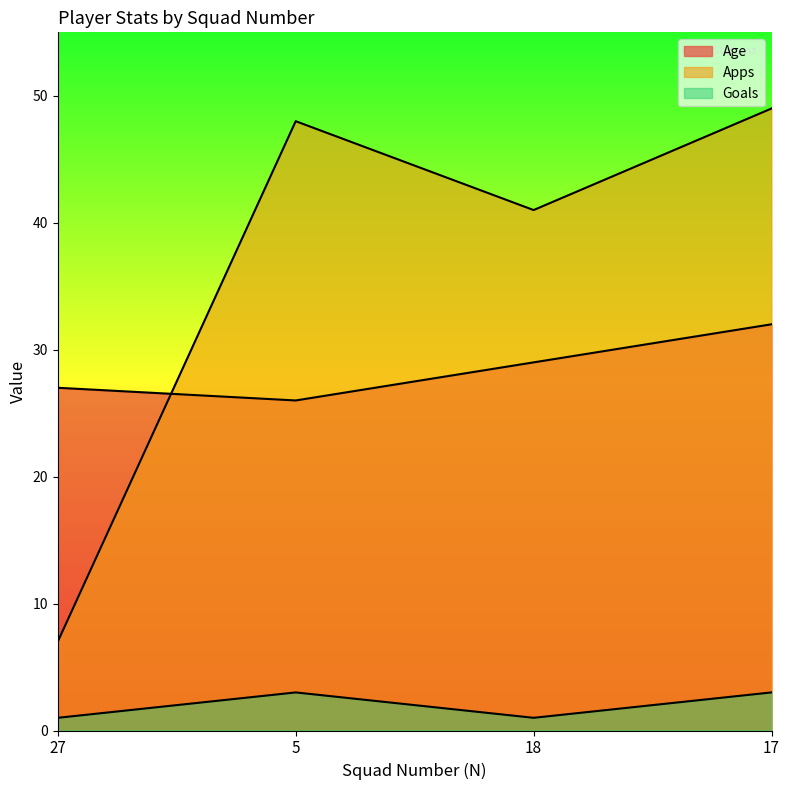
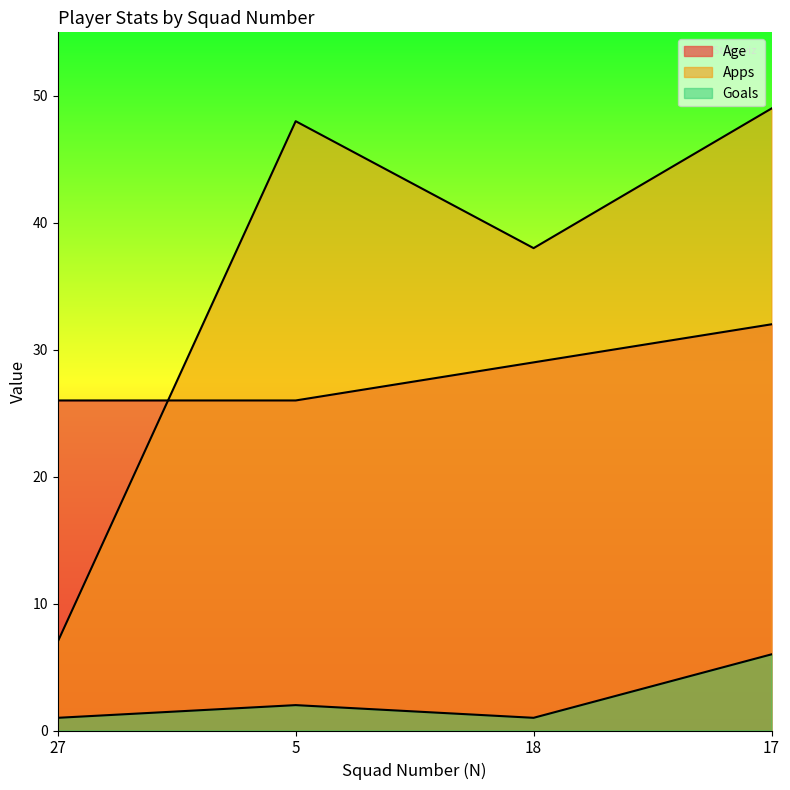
Age, 27: 27 -> 26
Goals, 5: 3 -> 2
Apps, 18: 41 -> 38
Goals, 17: 3 -> 6
